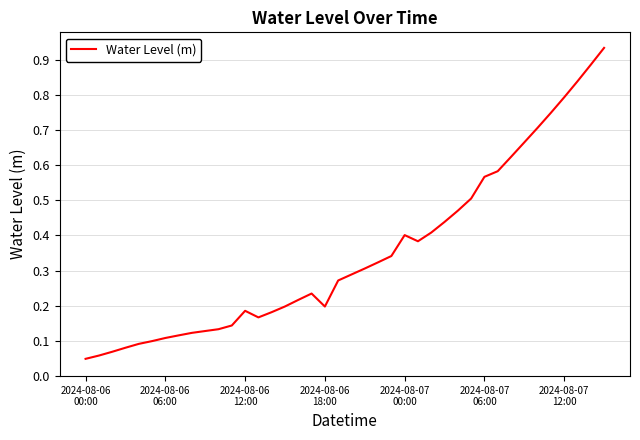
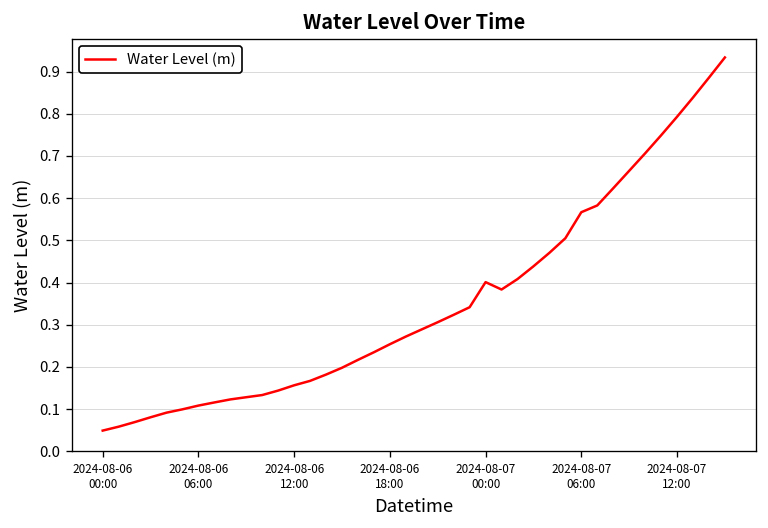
2024-08-06 12:00: 0.19 -> 0.16
2024-08-06 18:00: 0.20 -> 0.25
